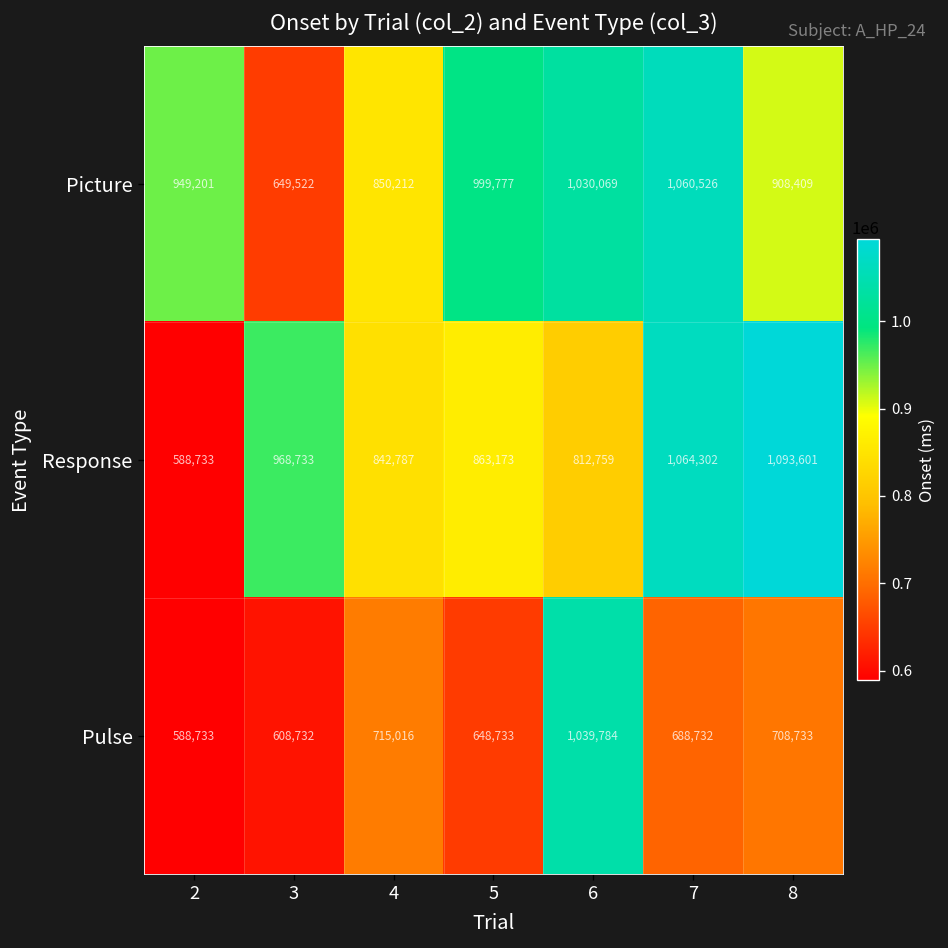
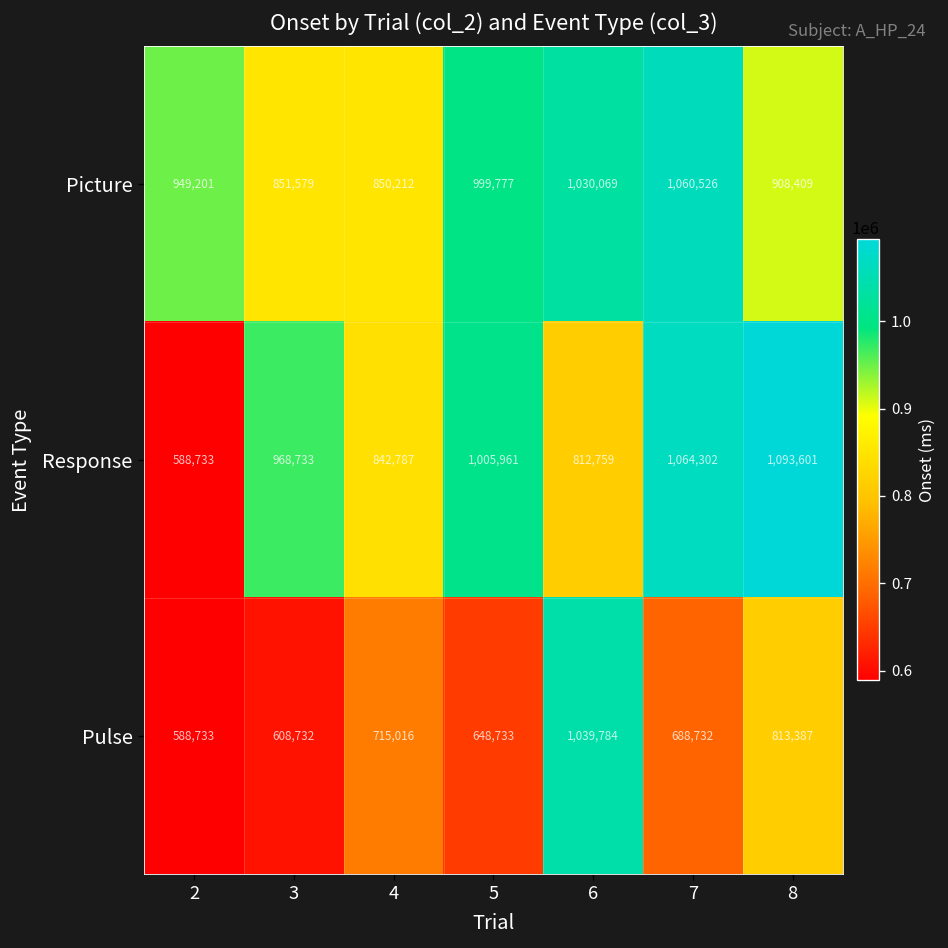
Picture, 3: 649,522 -> 851,579
Response, 5: 863,173 -> 1,005,961
Pulse, 8: 708,733 -> 813,387
